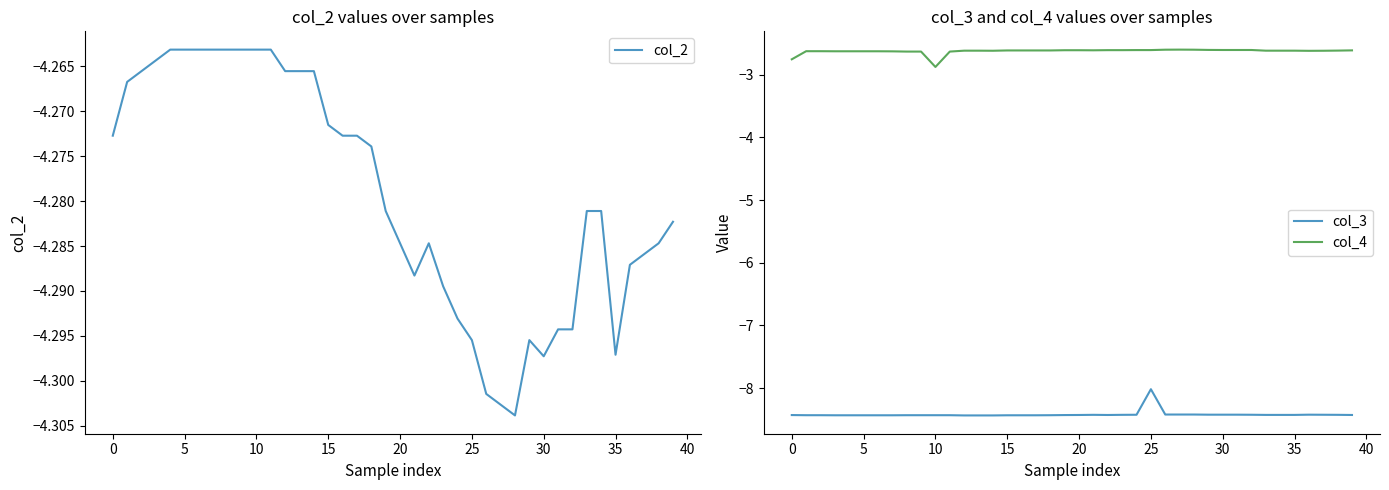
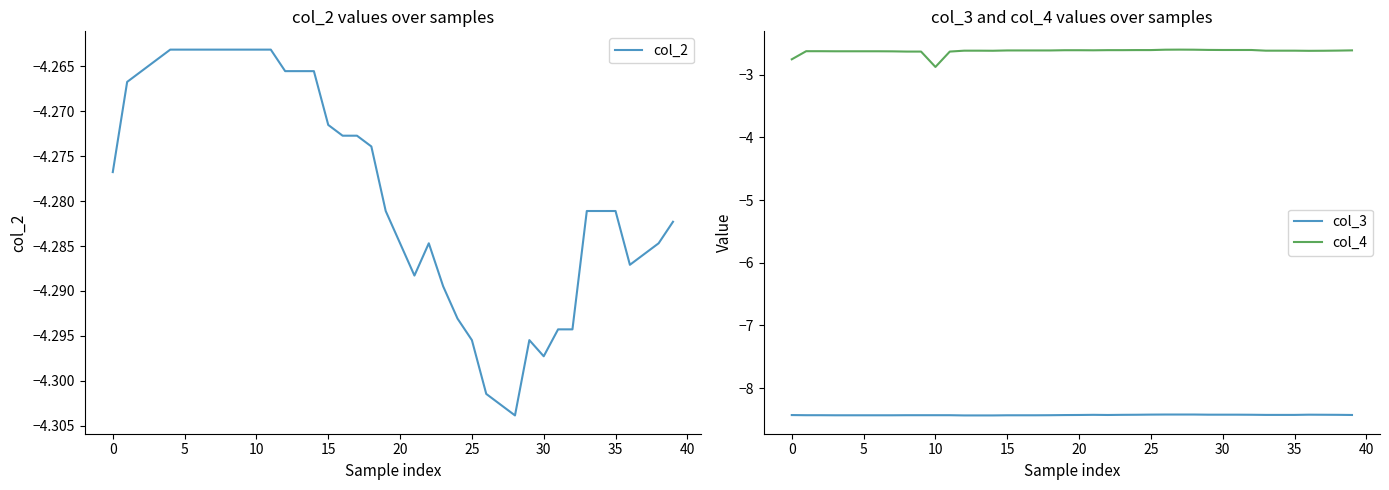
col_2 values over samples, 0: -4.273 -> -4.277
col_2 values over samples, 35: -4.297 -> -4.281
col_3 and col_4 values over samples, col_3, 25: -8.0 -> -8.4
